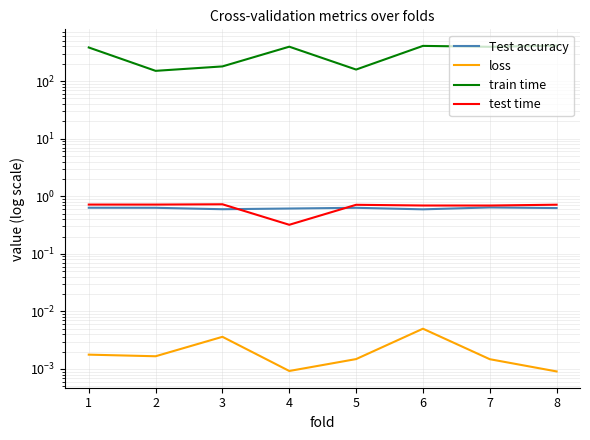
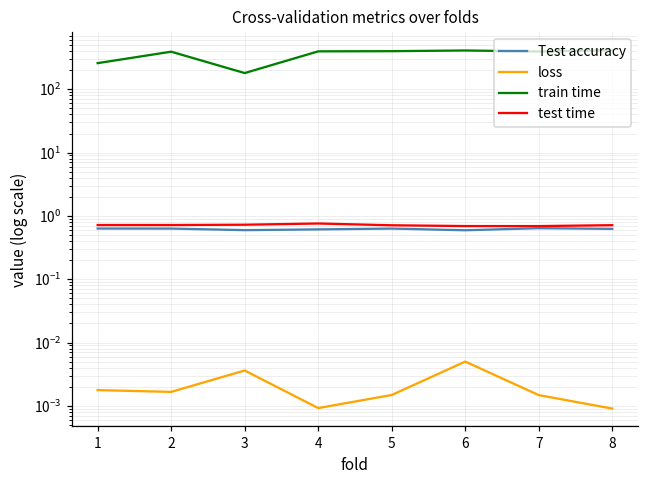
train time, 1: 400 -> 300
train time, 2: 150 -> 400
test time, 4: 0.3 -> 0.8
train time, 5: 160 -> 400
